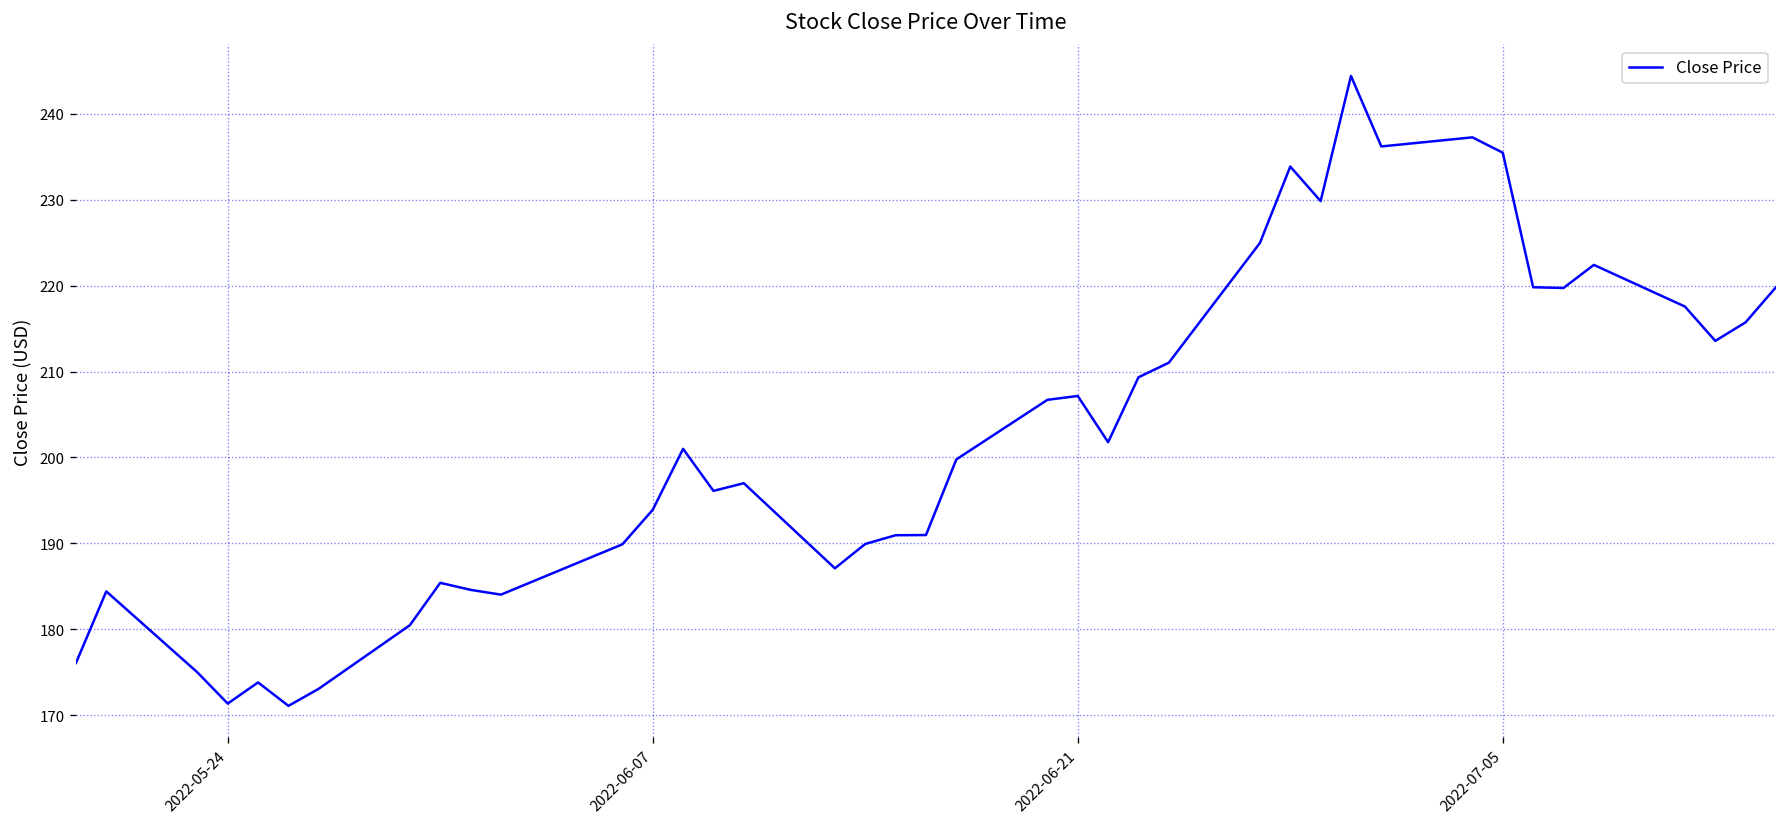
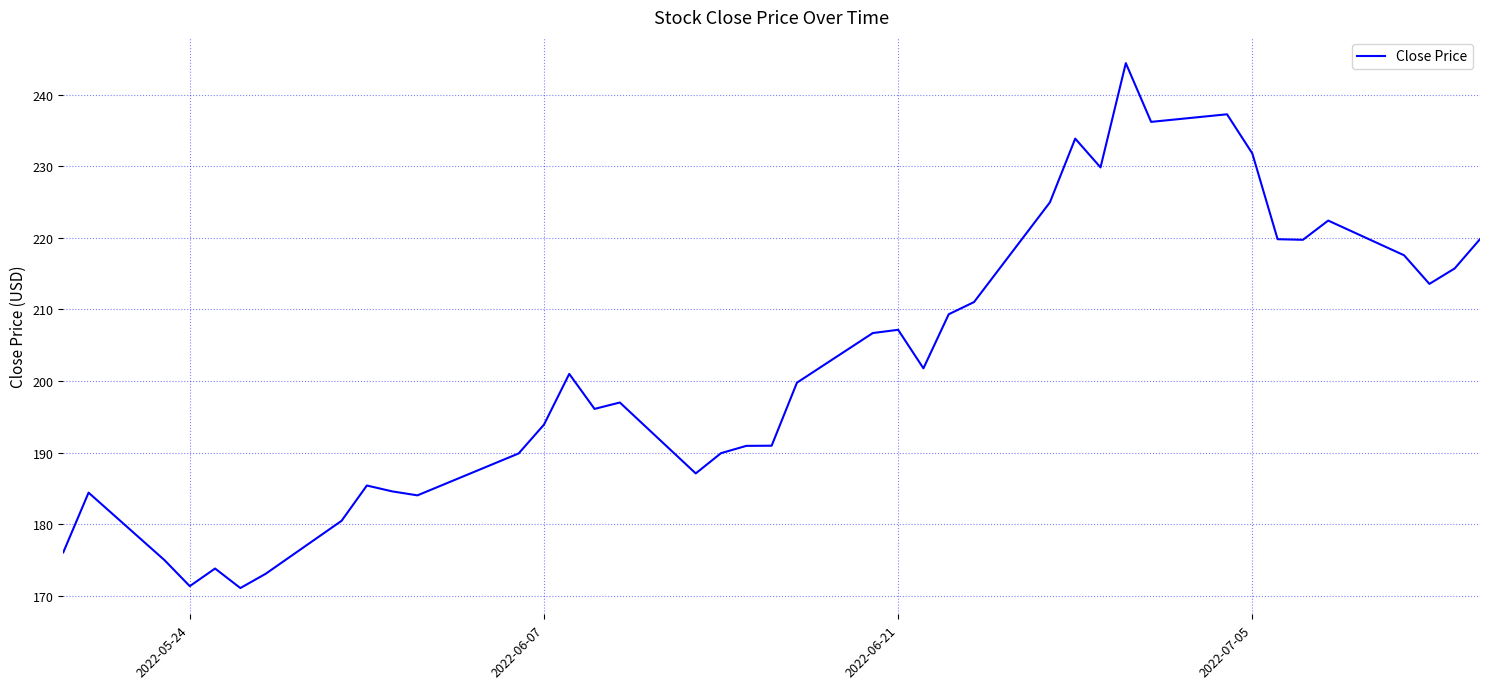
2022-07-05: 235 -> 232
